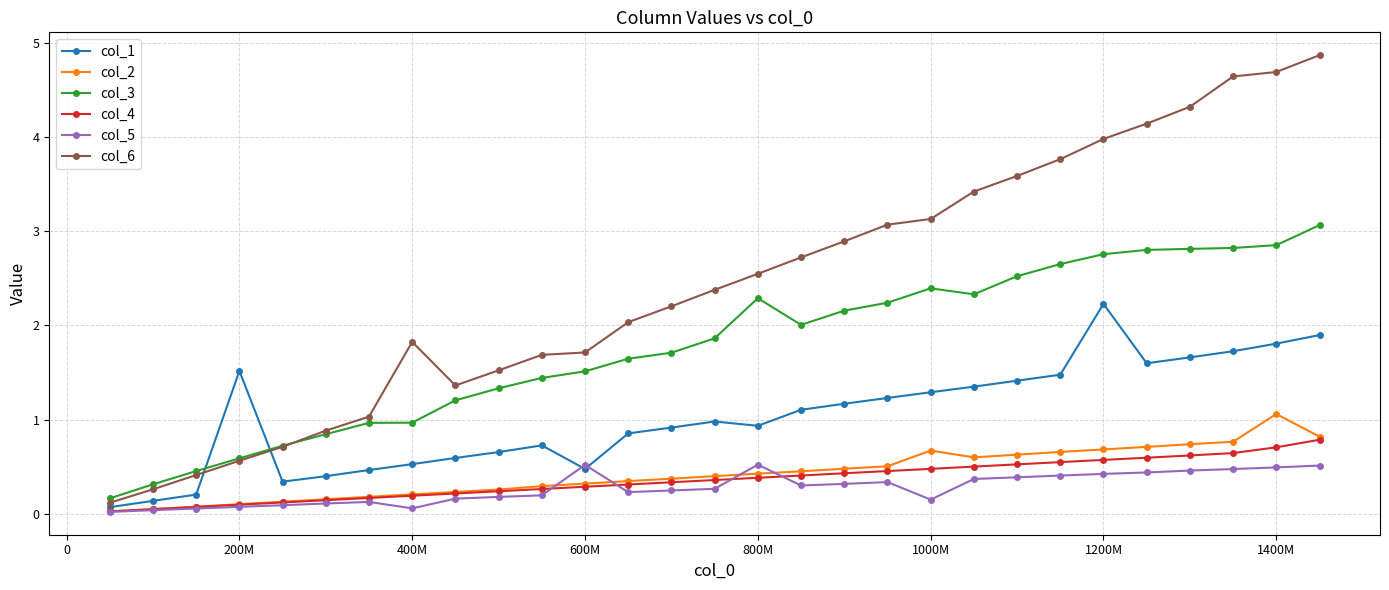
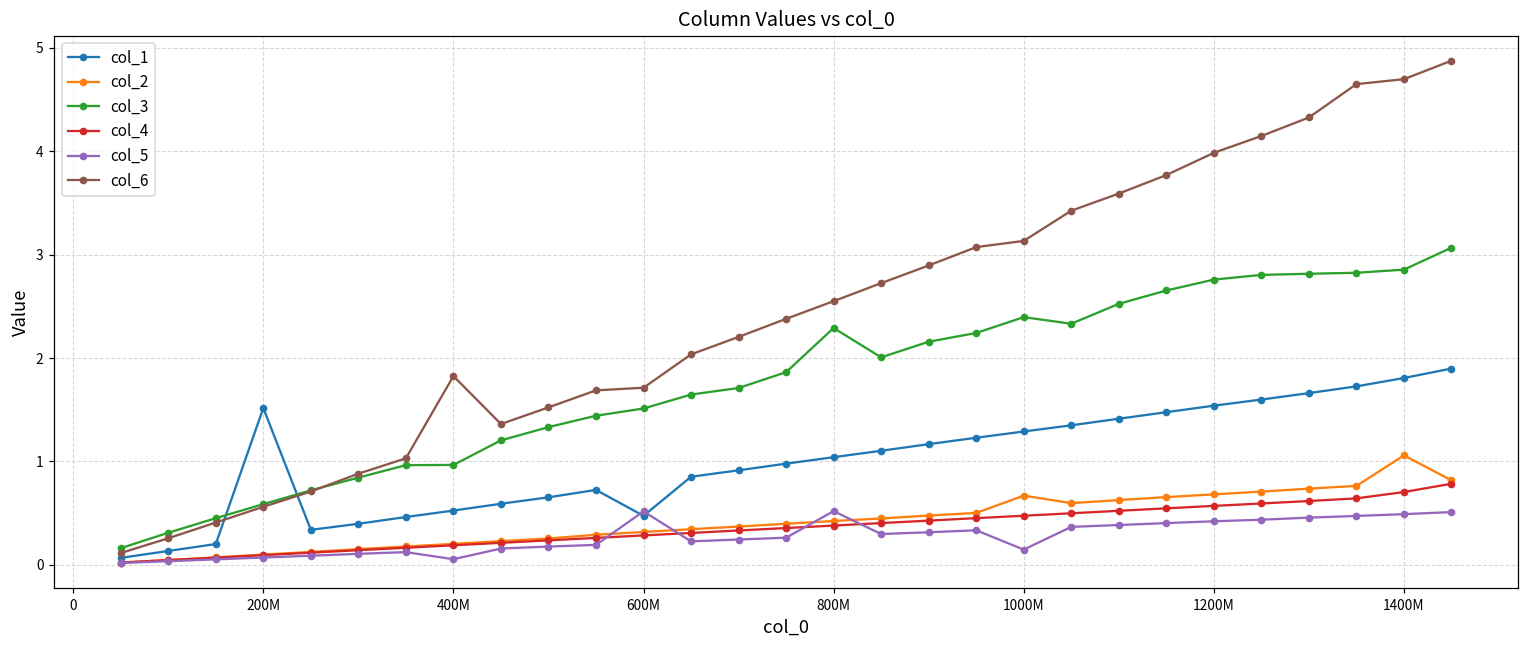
col_1, 800M: 0.9 -> 1.0
col_1, 1200M: 2.2 -> 1.5
